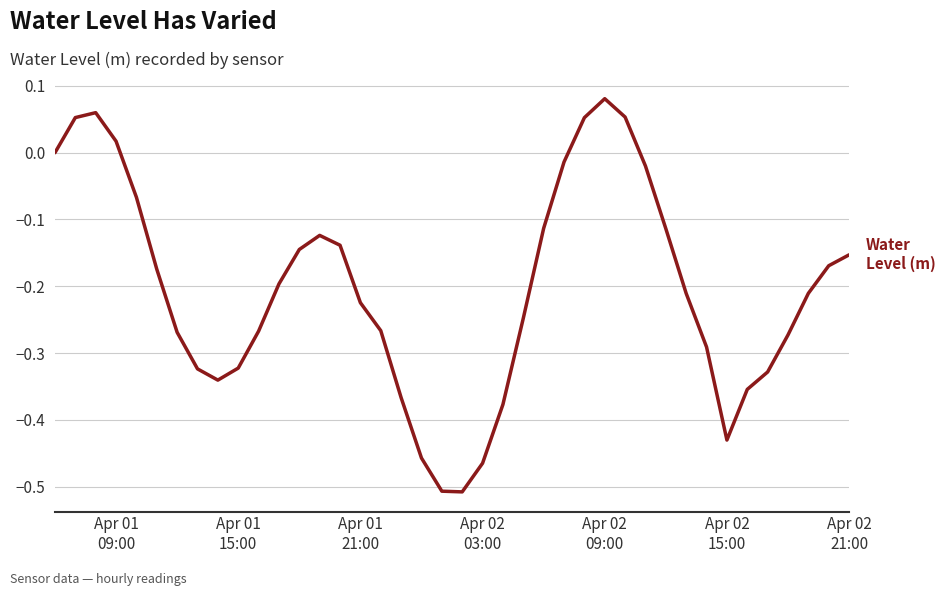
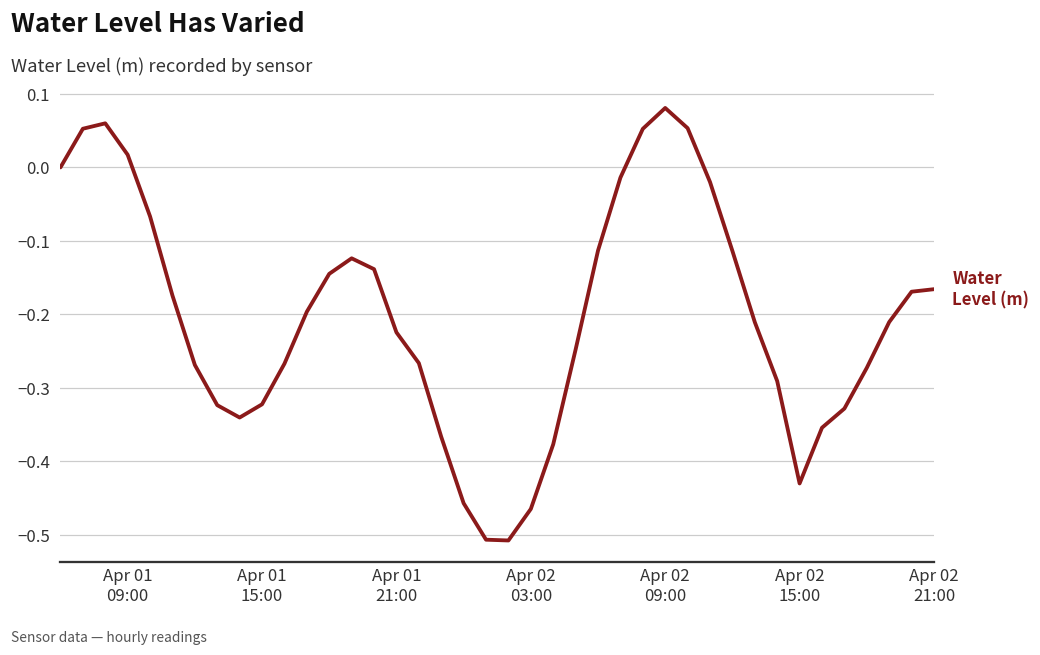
Apr 02 21:00: -0.15 -> -0.17
